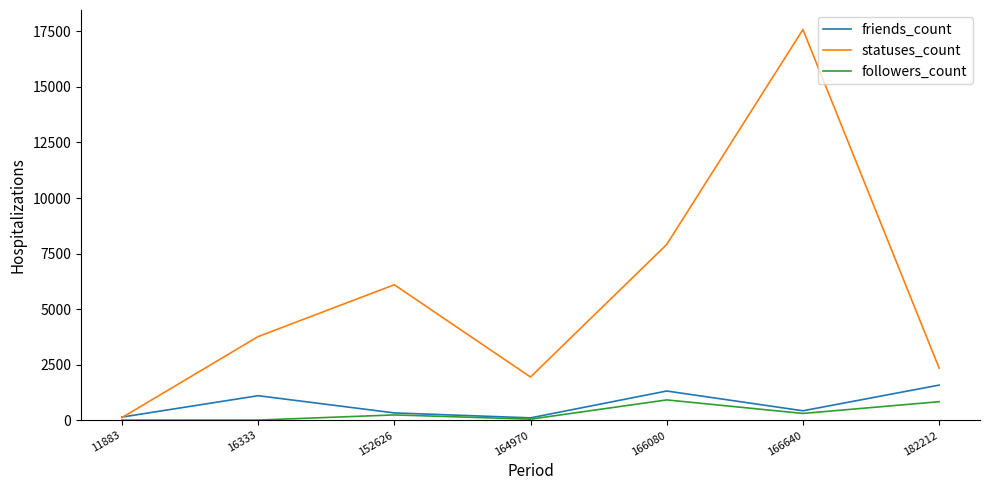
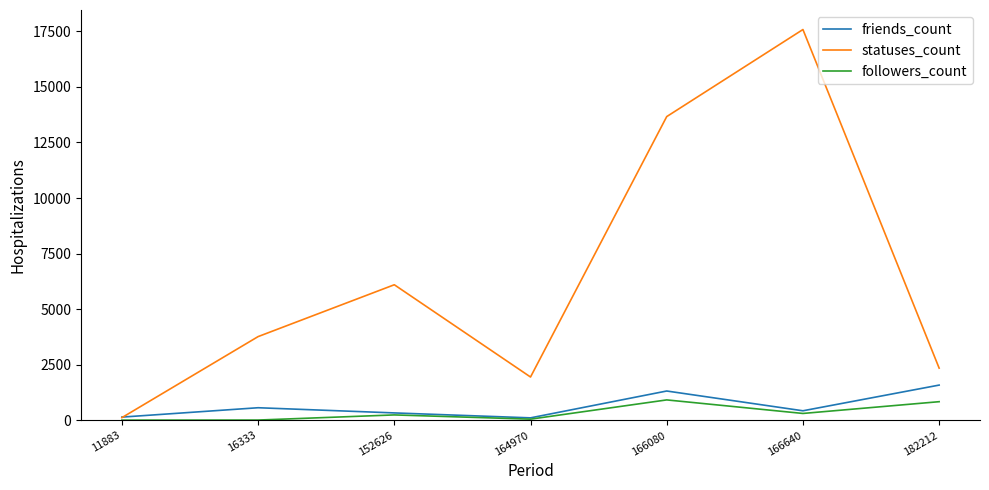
friends_count, 16333: 1100 -> 600
statuses_count, 166080: 7900 -> 13700
